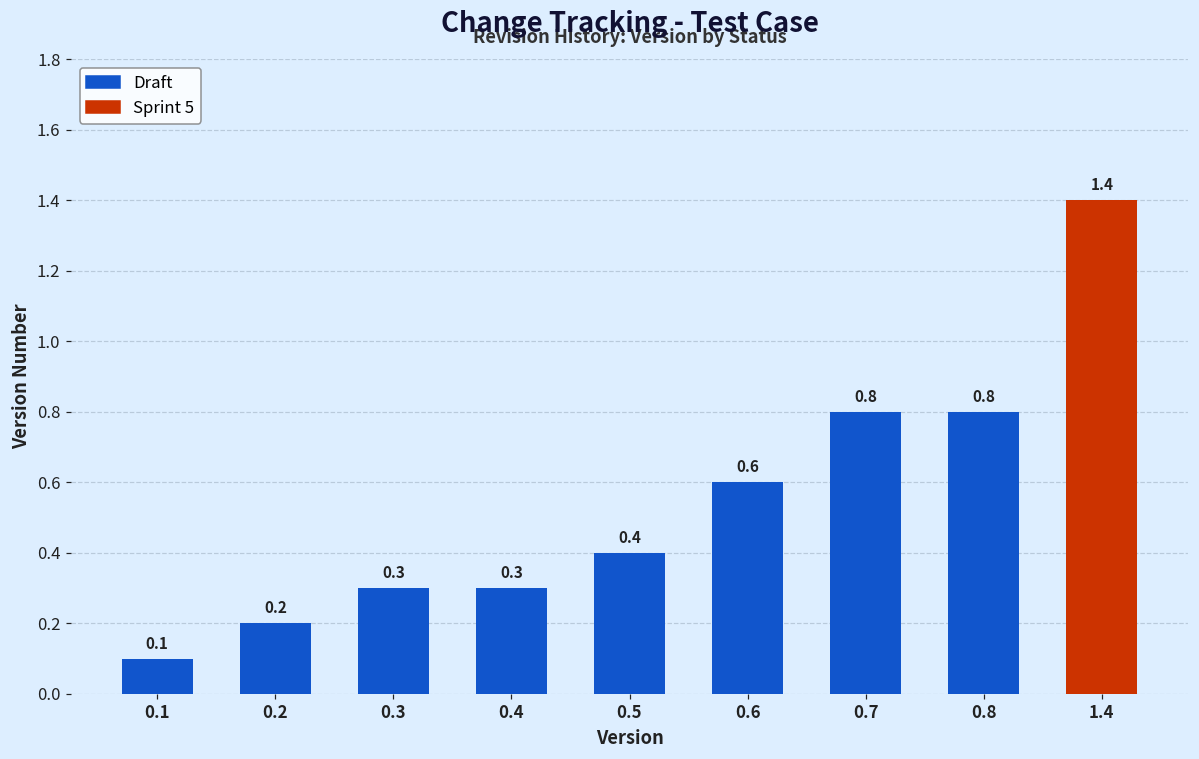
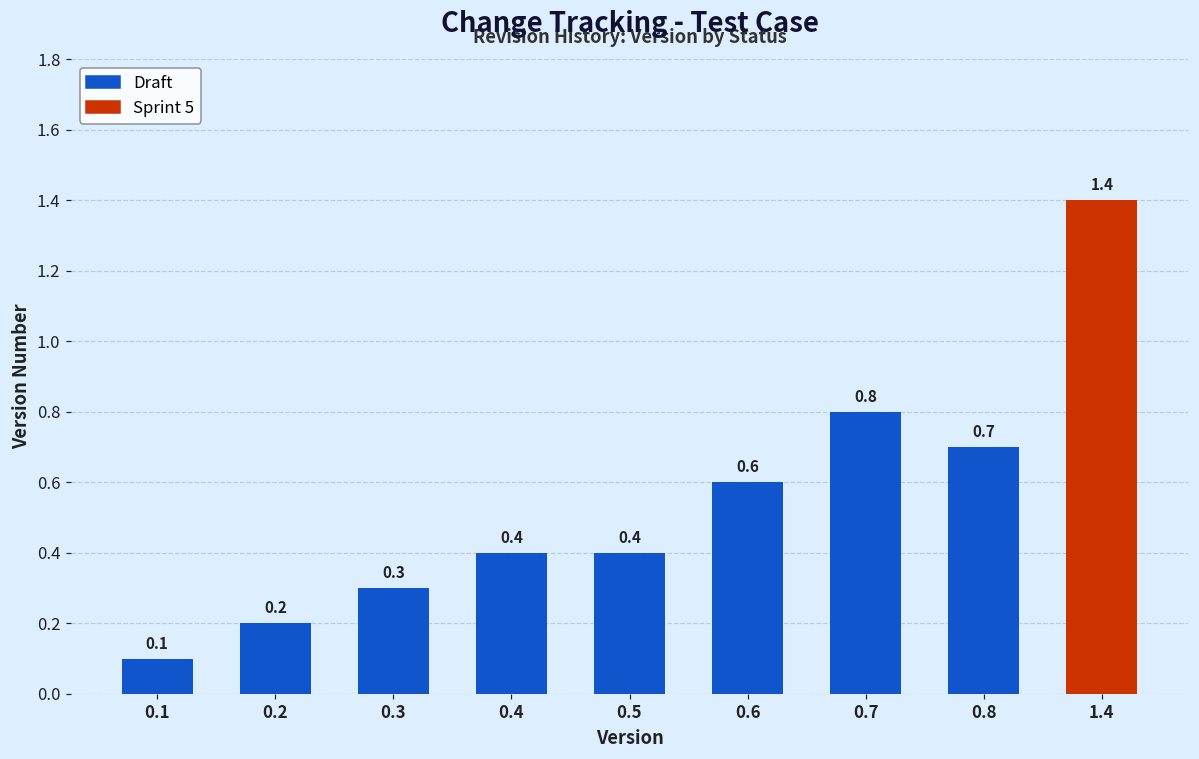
0.4: 0.3 -> 0.4
0.8: 0.8 -> 0.7
